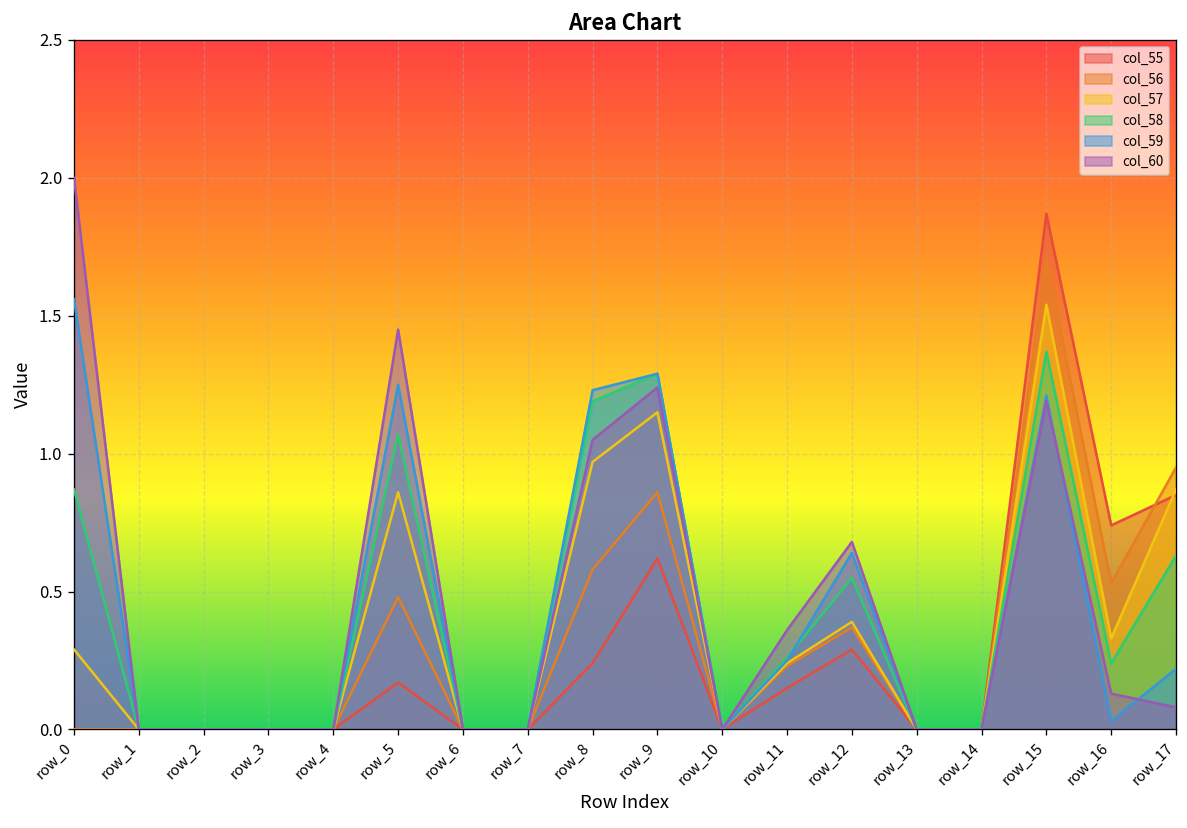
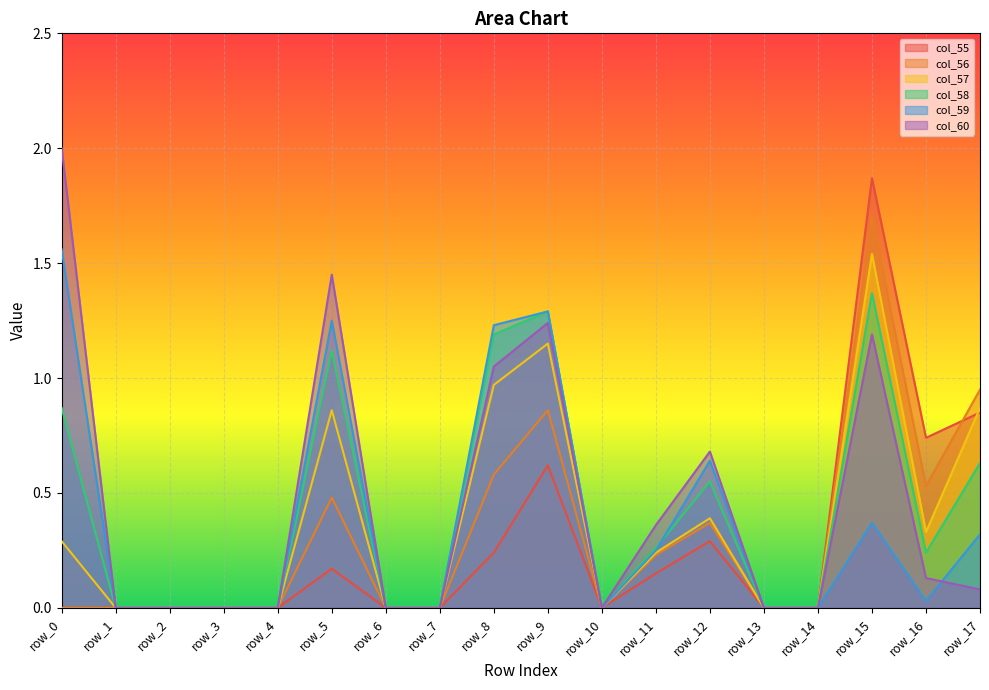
col_58, row_5: 1.07 -> 1.12
col_59, row_15: 1.21 -> 0.37
col_59, row_17: 0.22 -> 0.32
